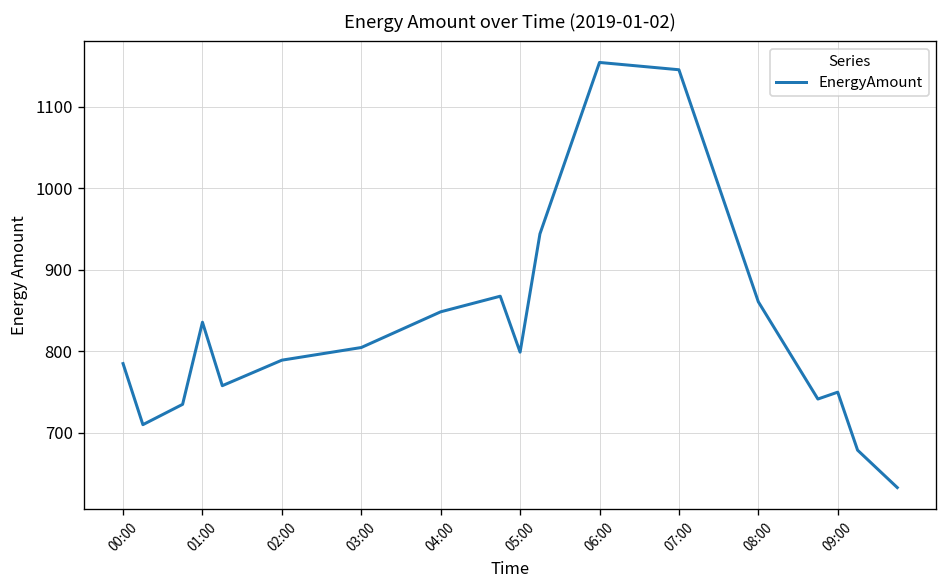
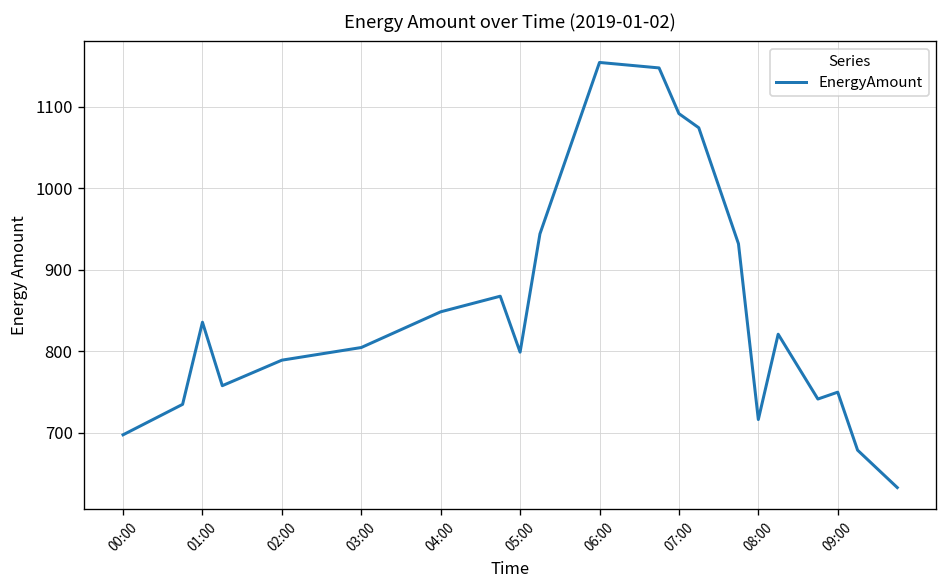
00:00: 790 -> 700
07:00: 1150 -> 1090
08:00: 860 -> 720
